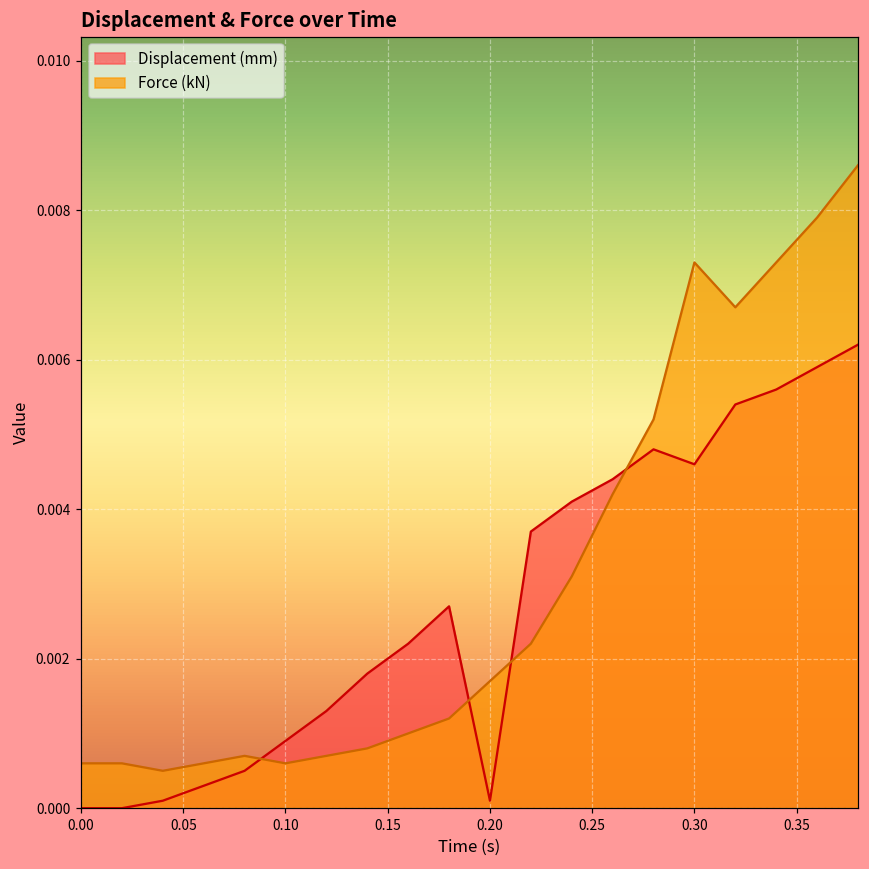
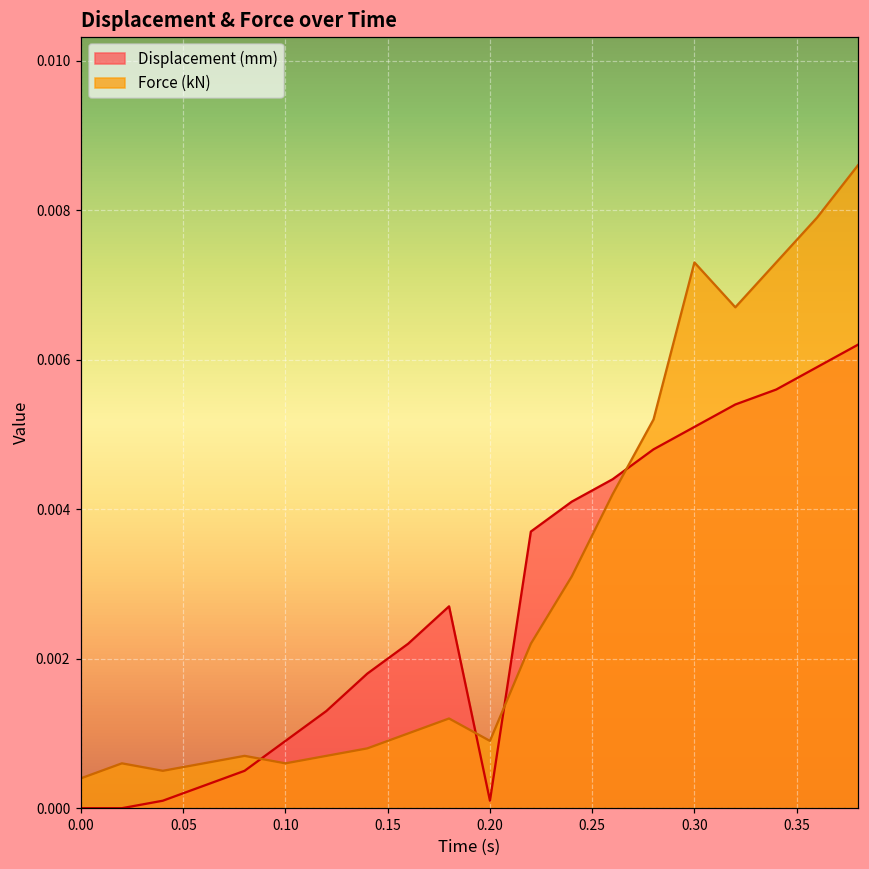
Force (kN), 0.00: 0.0006 -> 0.0004
Force (kN), 0.20: 0.0017 -> 0.0009
Displacement (mm), 0.30: 0.0046 -> 0.0051
